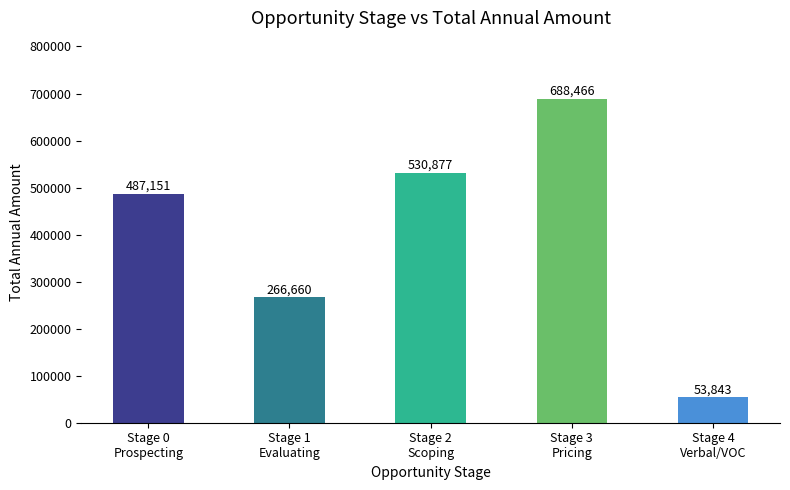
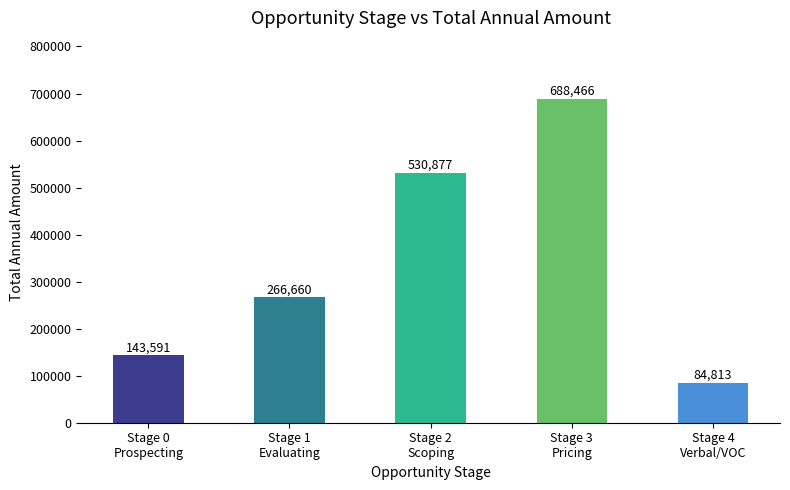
Stage 0 Prospecting: 487,151 -> 143,591
Stage 4 Verbal/VOC: 53,843 -> 84,813
